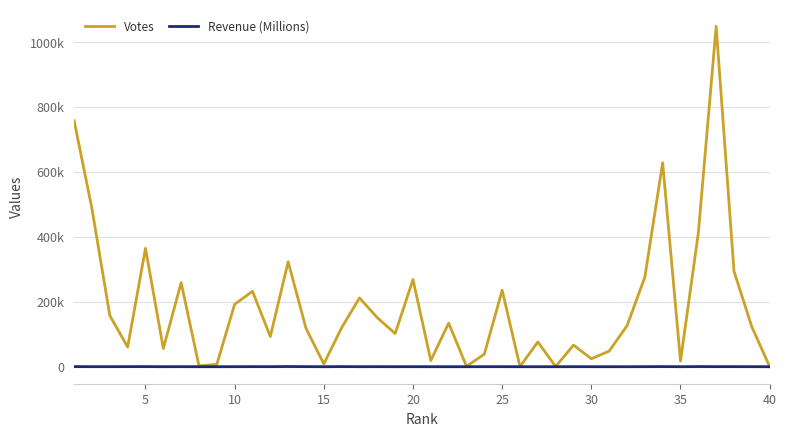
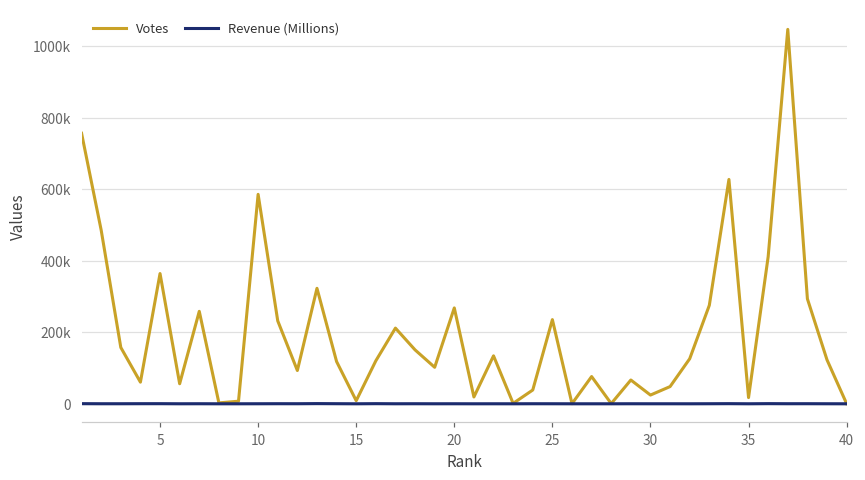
Votes, 10: 190000 -> 590000
